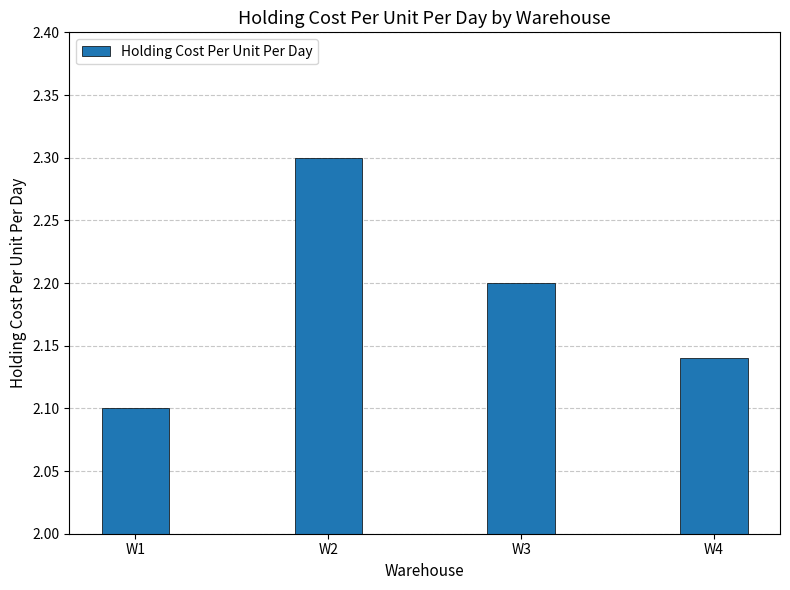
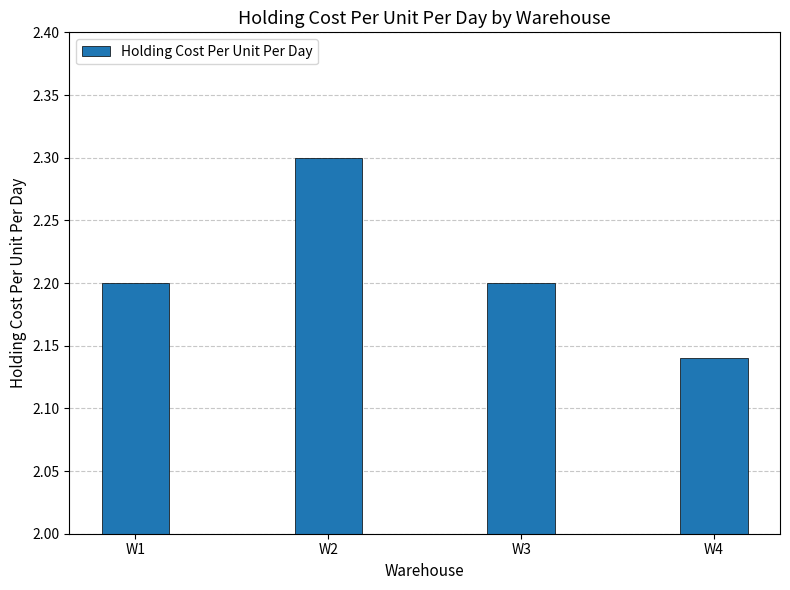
W1: 2.1 -> 2.2
